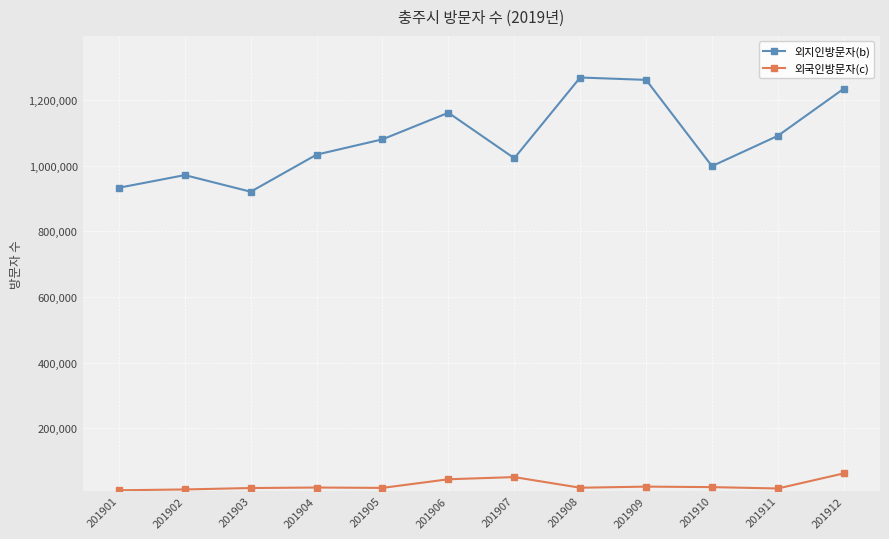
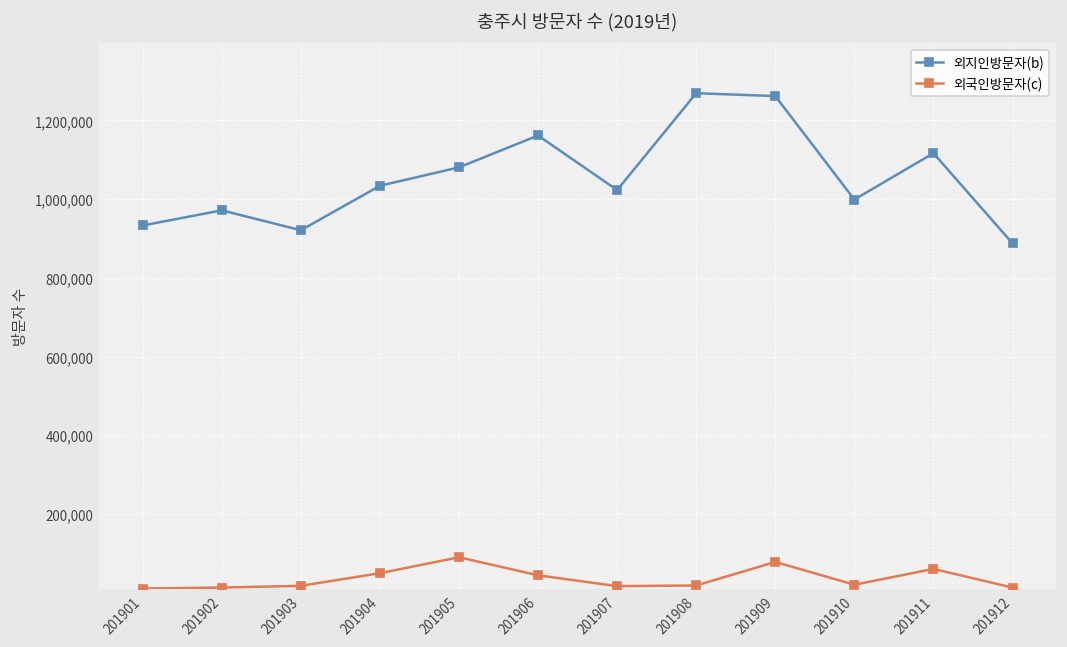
외국인방문자(c), 201904: 20,000 -> 50,000
외국인방문자(c), 201905: 20,000 -> 90,000
외국인방문자(c), 201907: 50,000 -> 20,000
외국인방문자(c), 201909: 20,000 -> 80,000
외지인방문자(b), 201911: 1,090,000 -> 1,120,000
외국인방문자(c), 201911: 20,000 -> 60,000
외지인방문자(b), 201912: 1,230,000 -> 890,000
외국인방문자(c), 201912: 60,000 -> 10,000
